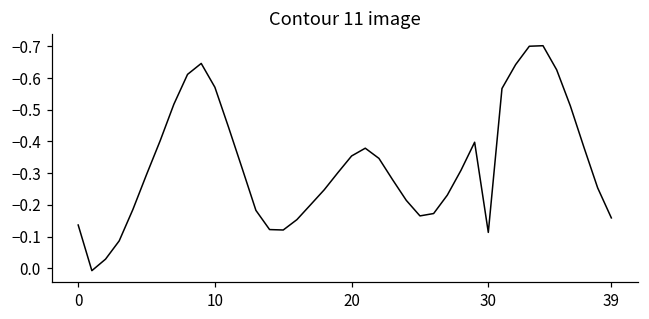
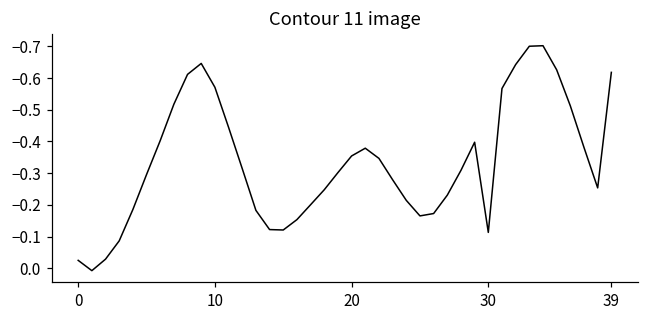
0: -0.14 -> -0.03
39: -0.16 -> -0.62
